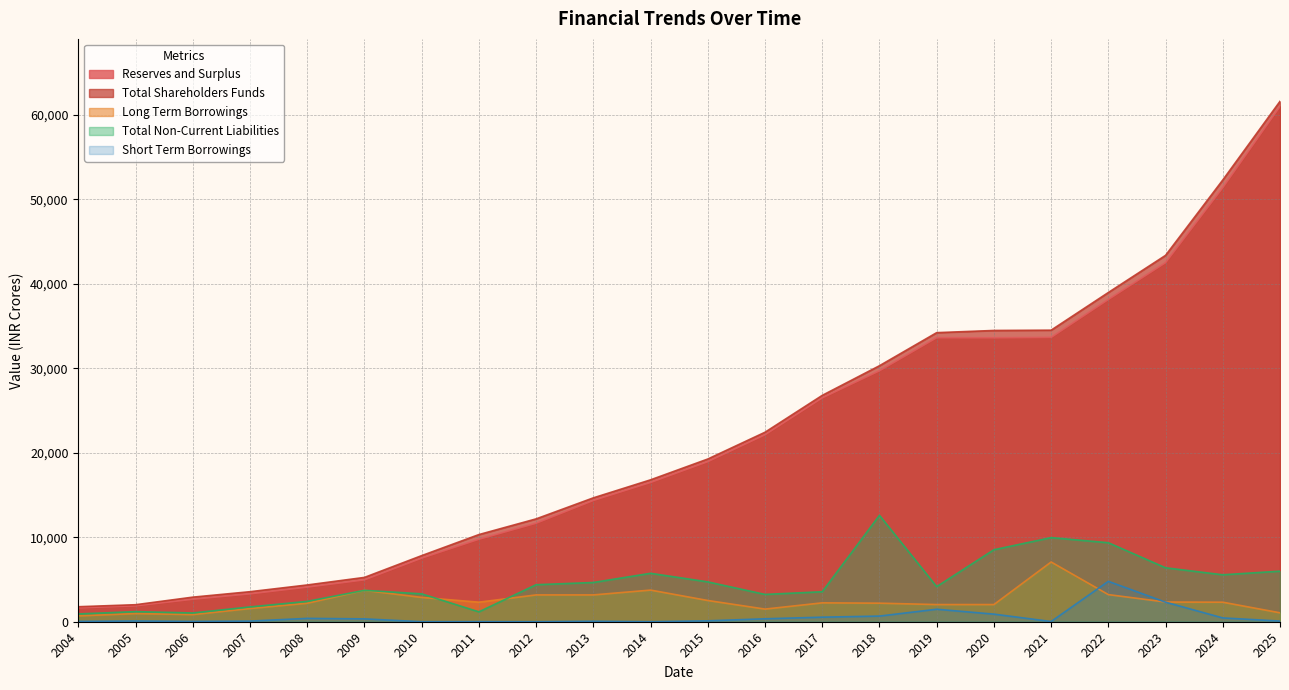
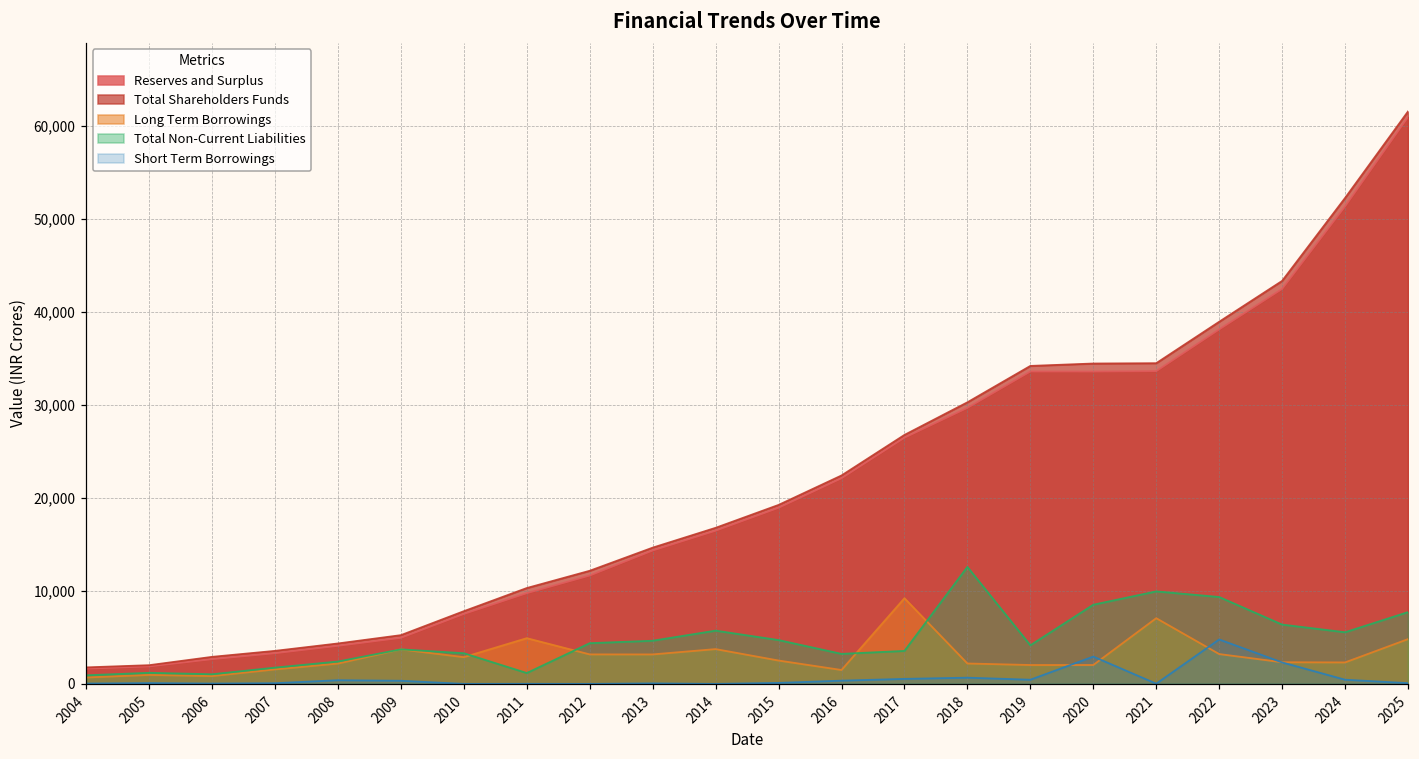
Long Term Borrowings, 2011: 2,000 -> 5,000
Long Term Borrowings, 2017: 2,000 -> 9,000
Short Term Borrowings, 2019: 1,000 -> 0
Short Term Borrowings, 2020: 1,000 -> 3,000
Long Term Borrowings, 2025: 1,000 -> 5,000
Total Non-Current Liabilities, 2025: 6,000 -> 8,000
